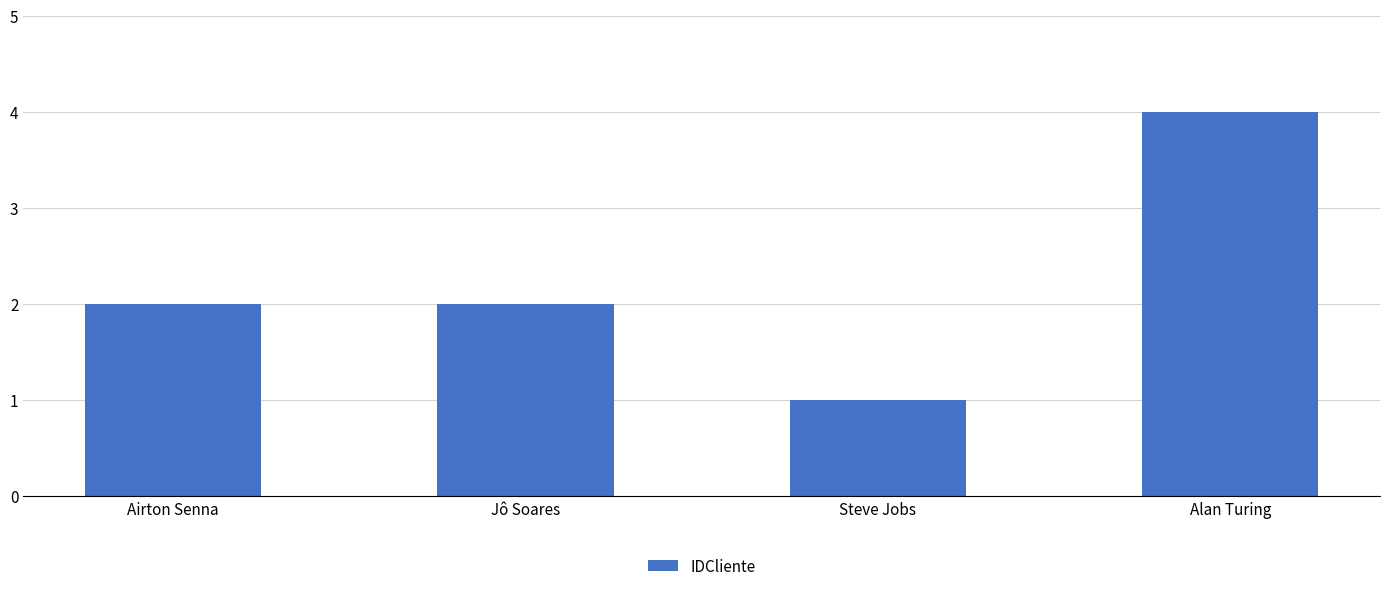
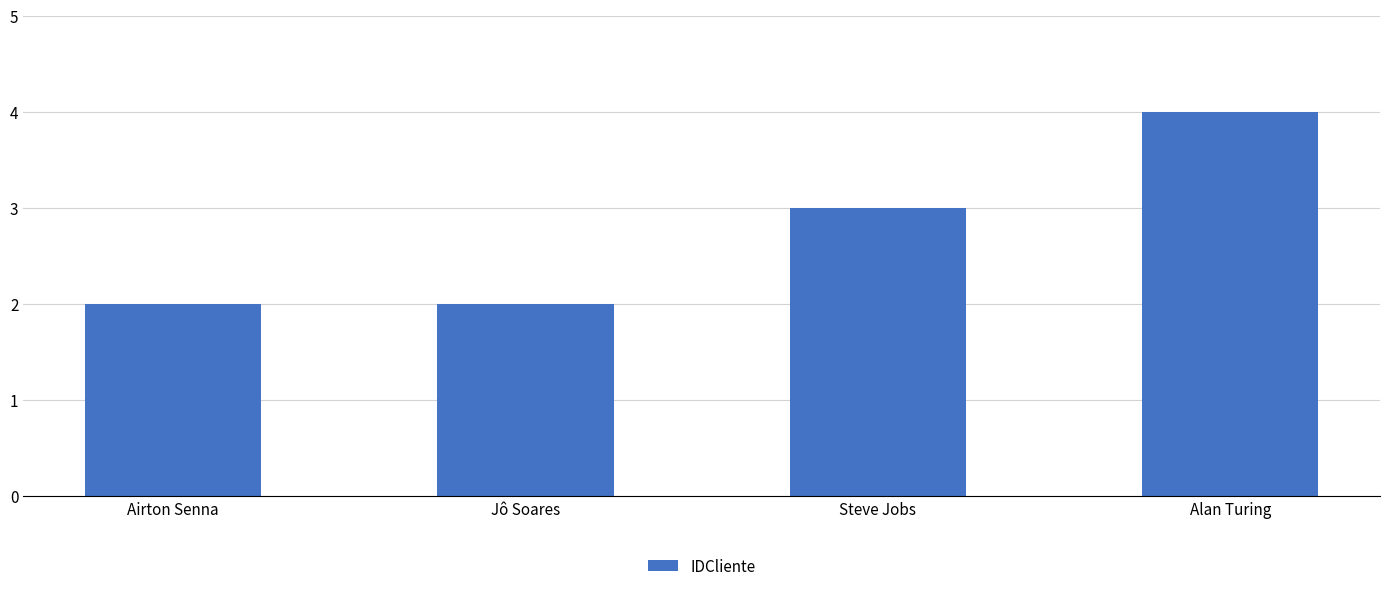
Steve Jobs: 1 -> 3
